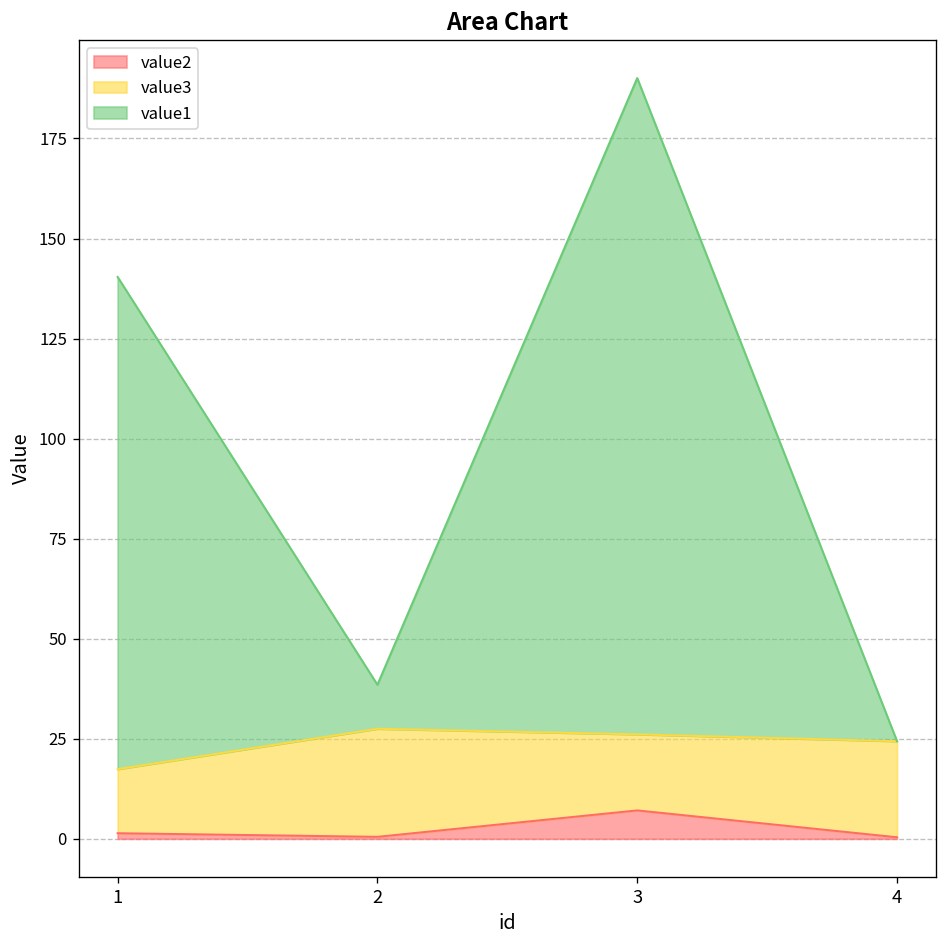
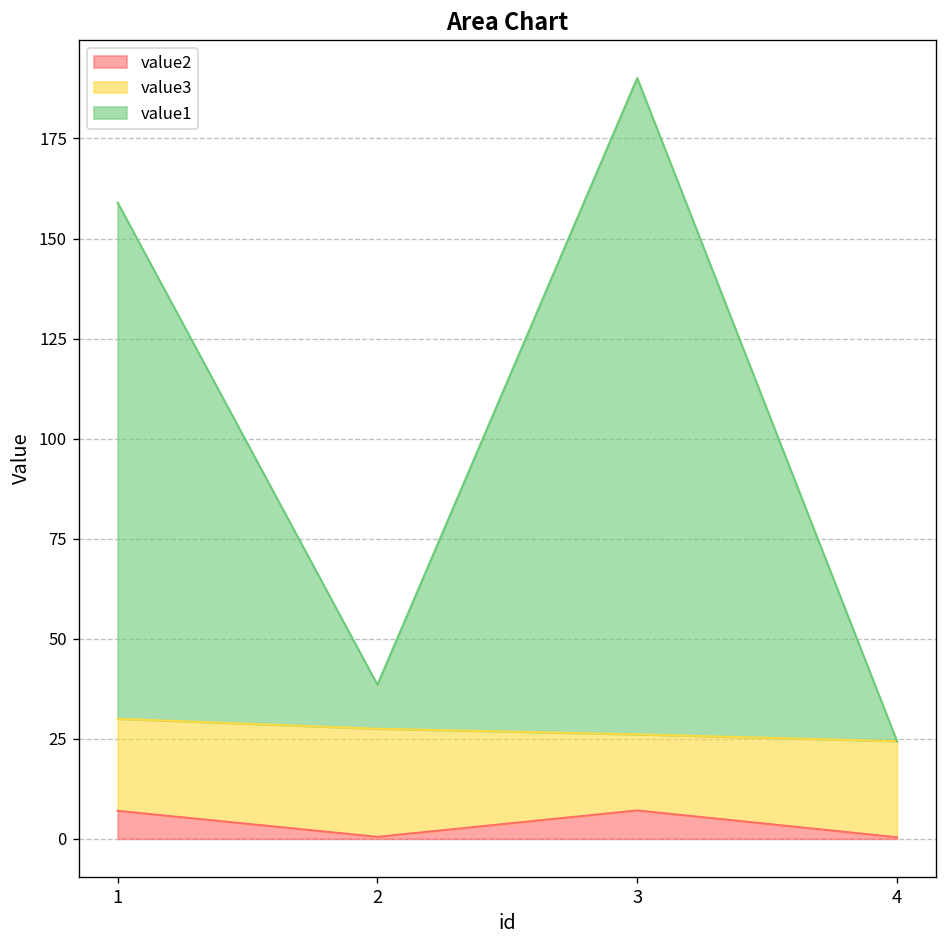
value2, 1: 1 -> 7
value3, 1: 16 -> 23
value1, 1: 123 -> 129
